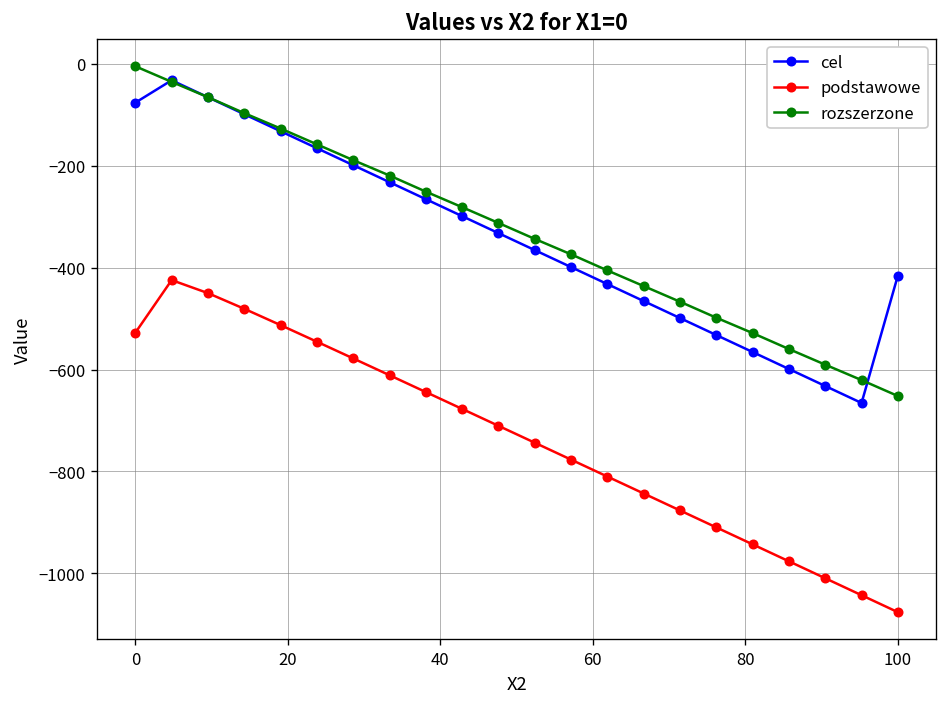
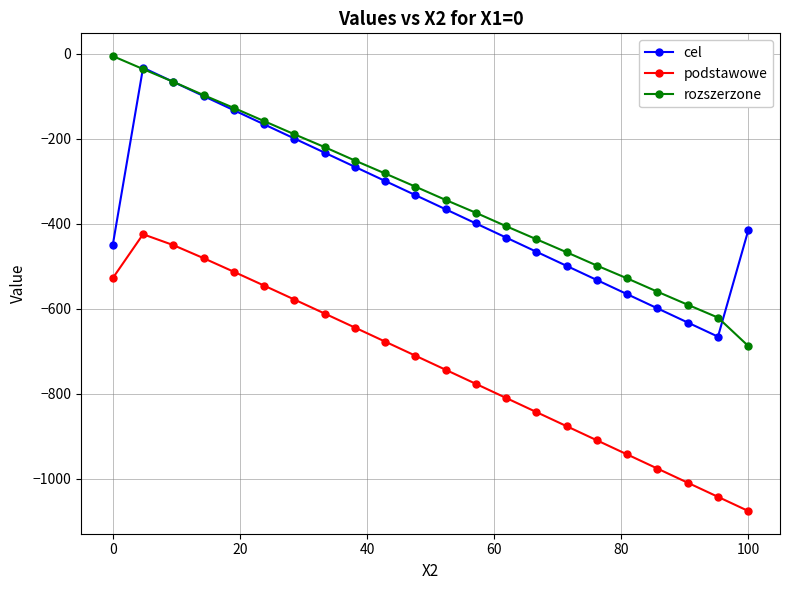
cel, 0: -80 -> -450
rozszerzone, 100: -650 -> -690
